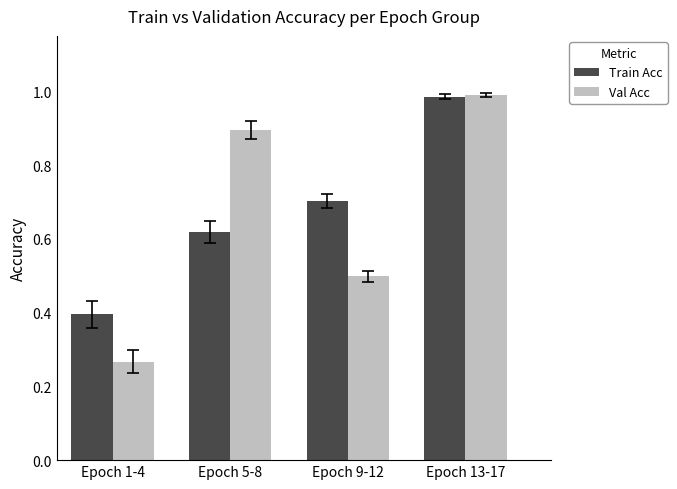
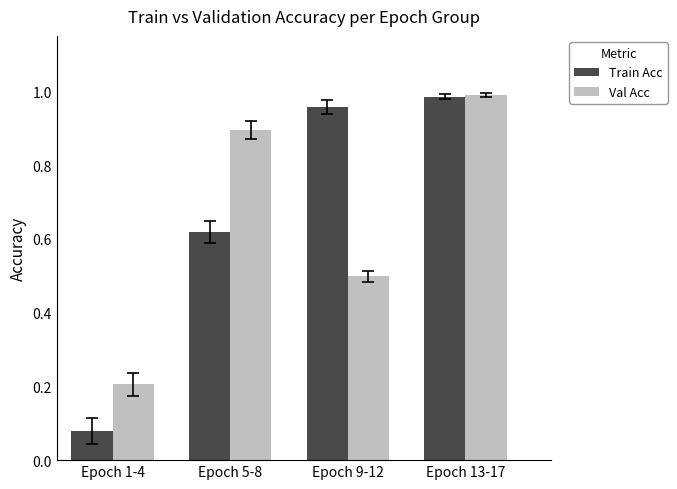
Train Acc, Epoch 1-4: 0.40 -> 0.08
Val Acc, Epoch 1-4: 0.27 -> 0.21
Train Acc, Epoch 9-12: 0.70 -> 0.96
